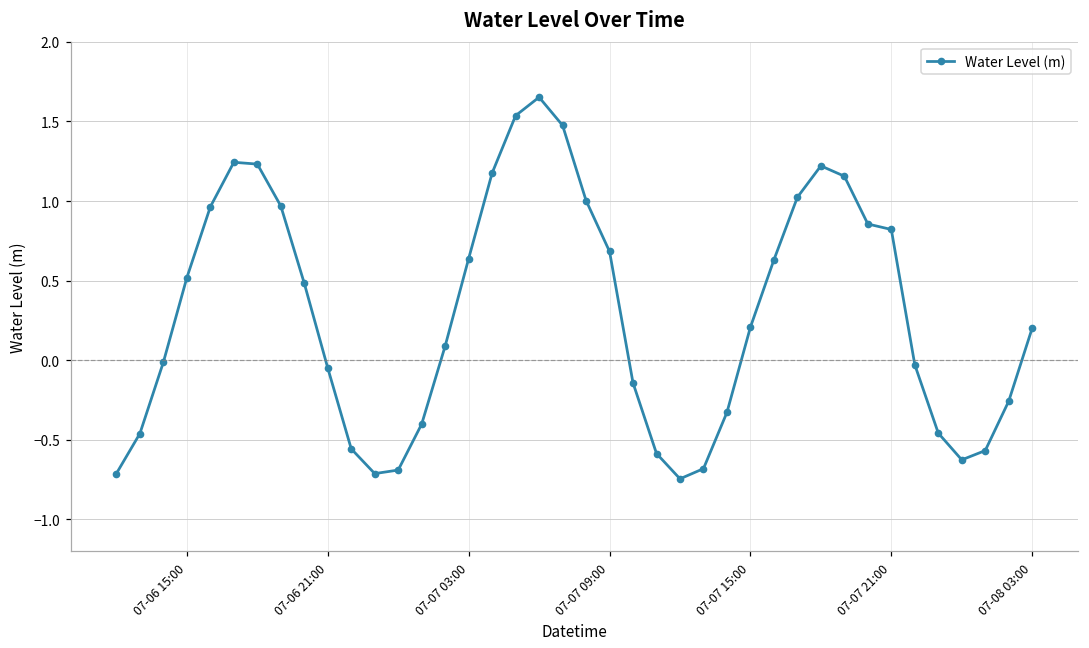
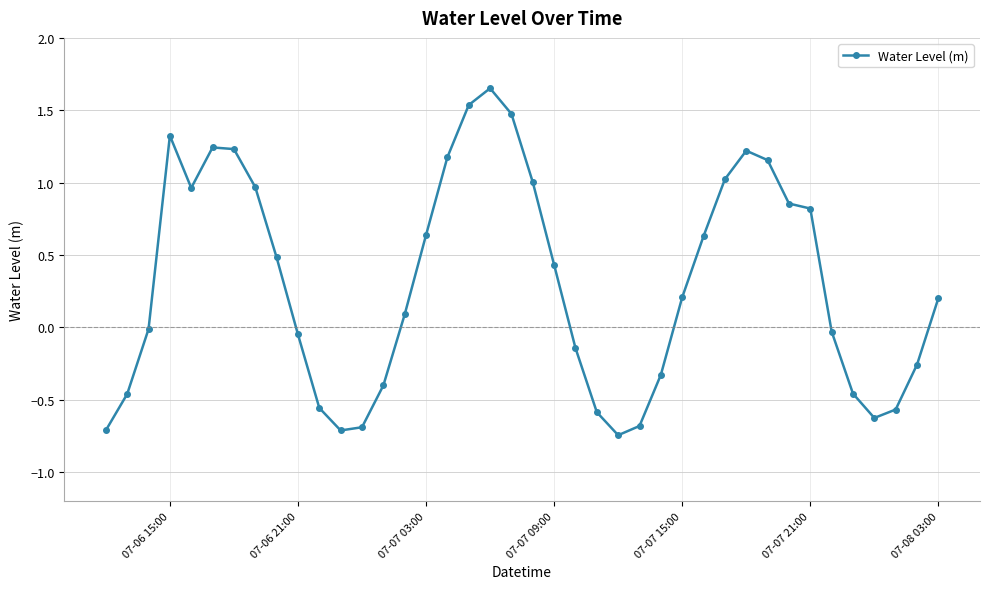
07-06 15:00: 0.52 -> 1.32
07-07 09:00: 0.68 -> 0.43
